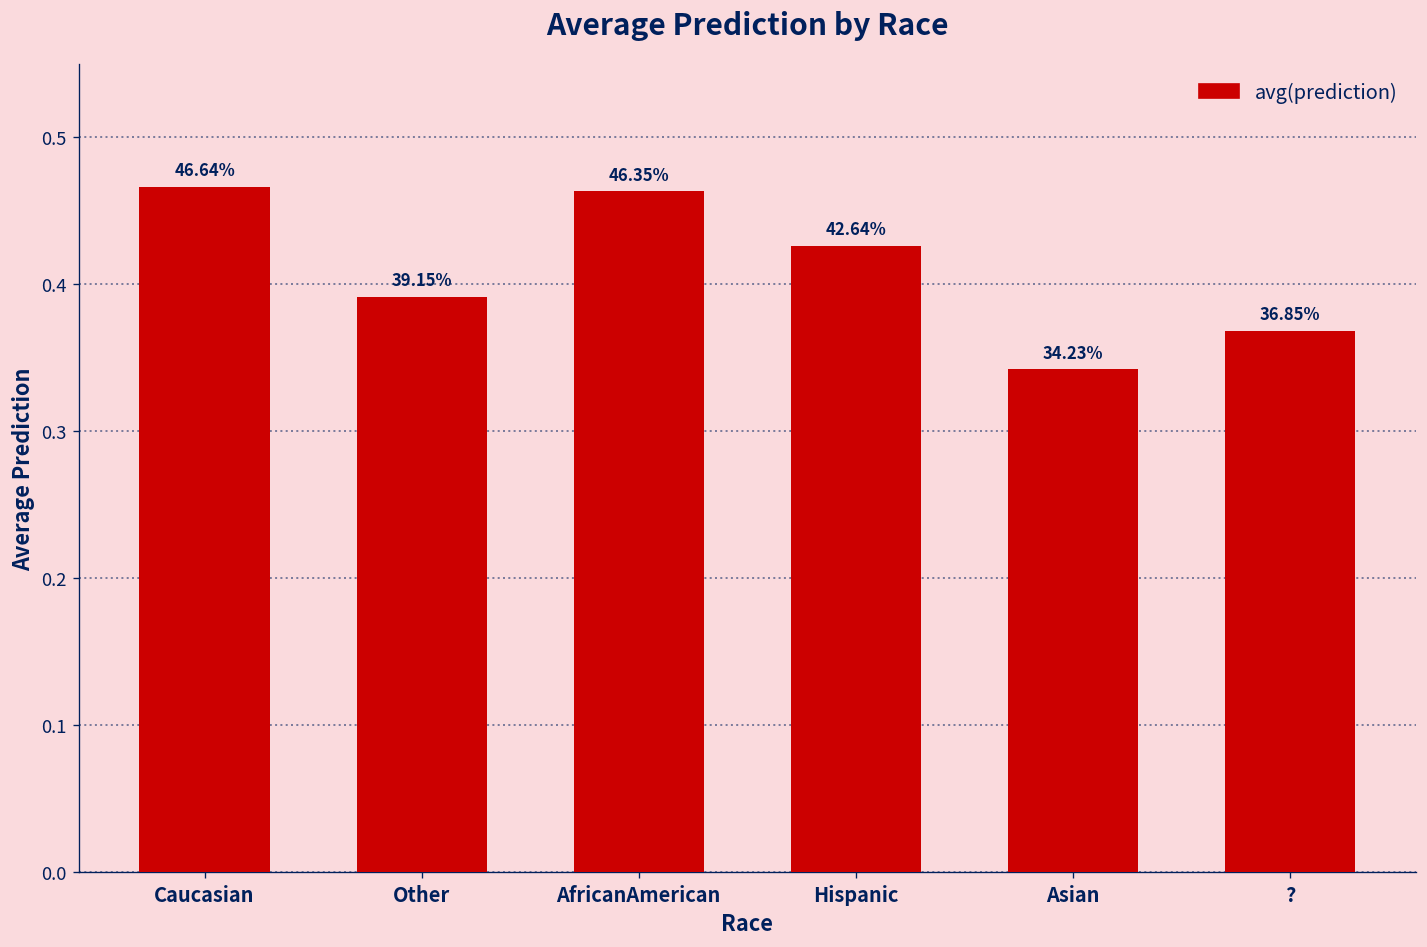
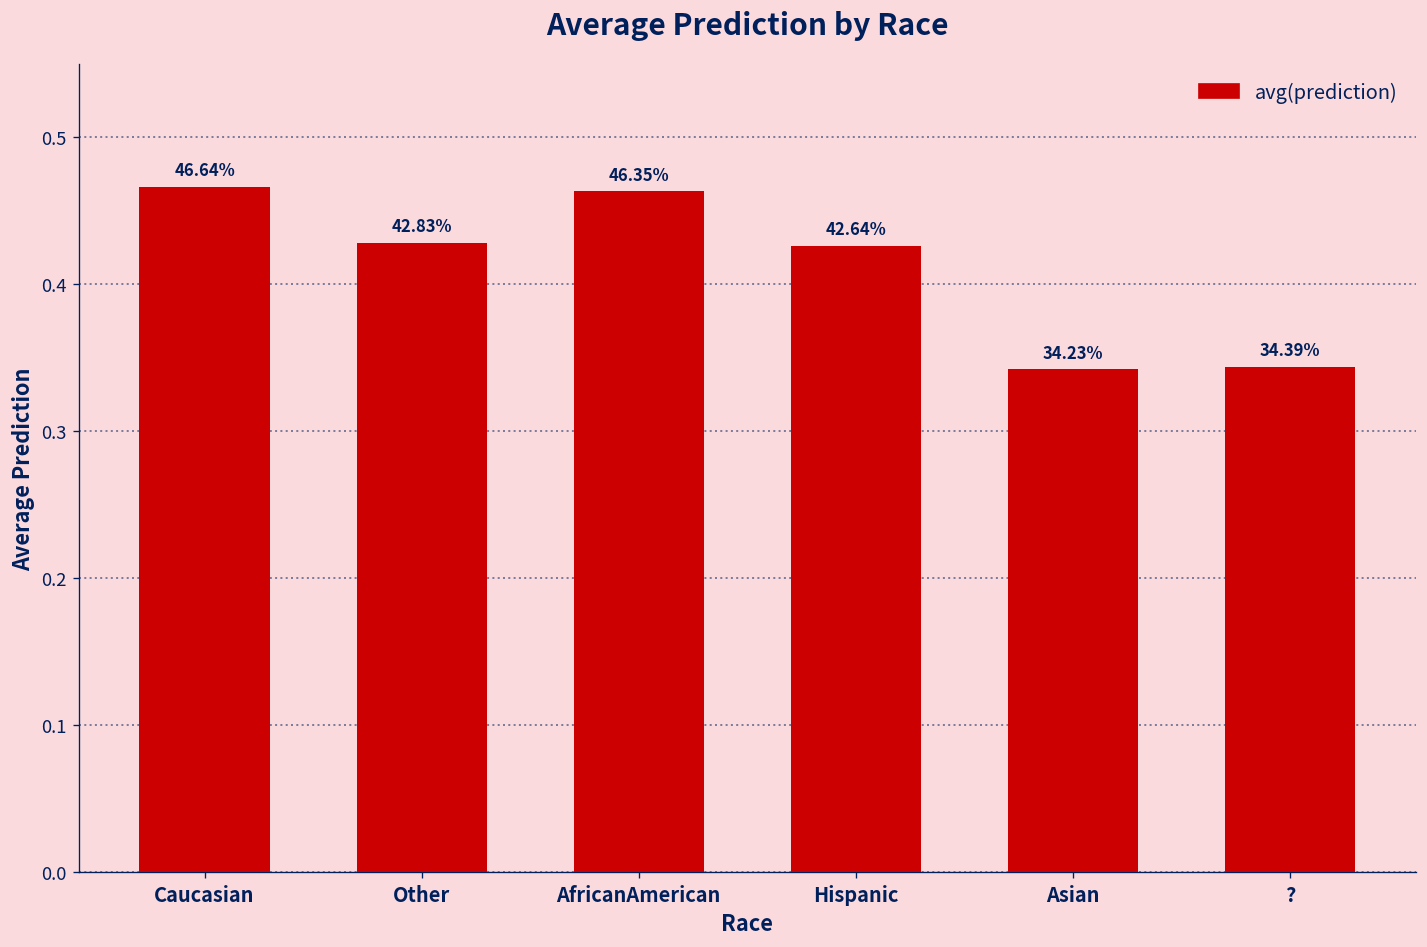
Other: 39.15% -> 42.83%
?: 36.85% -> 34.39%
